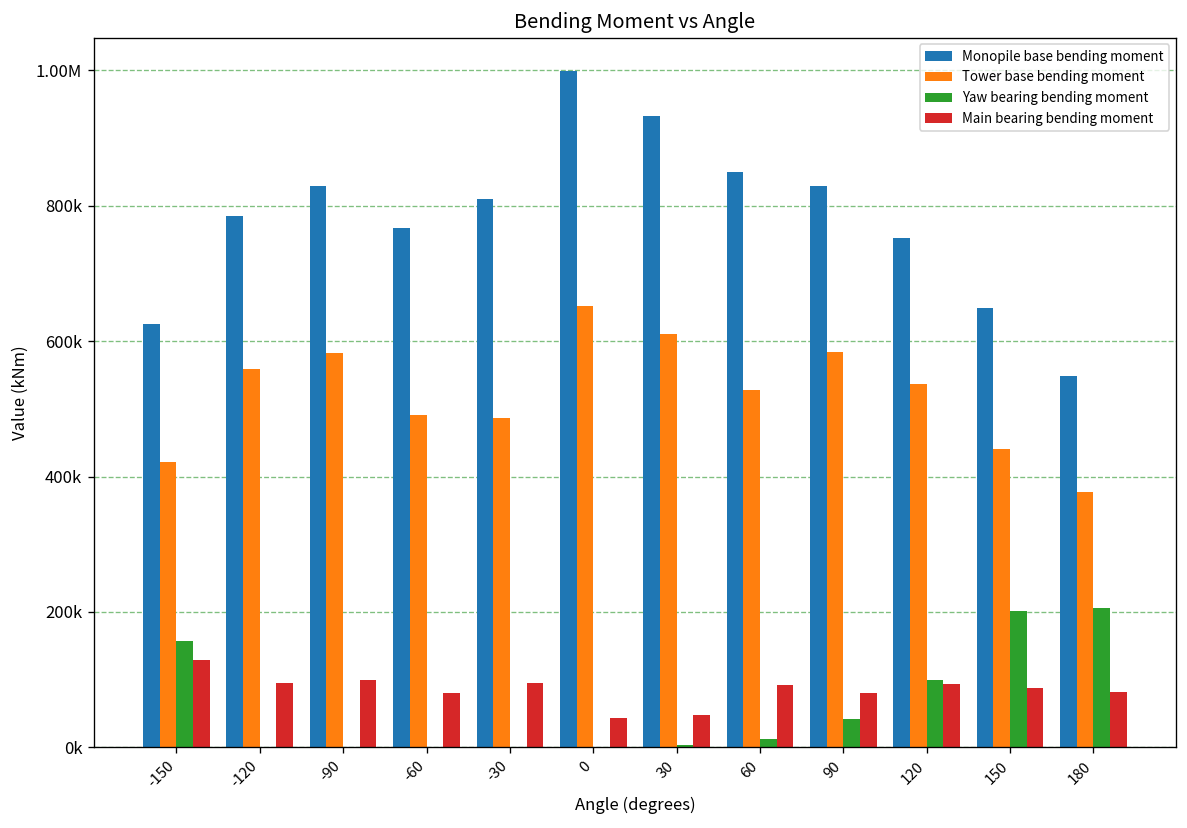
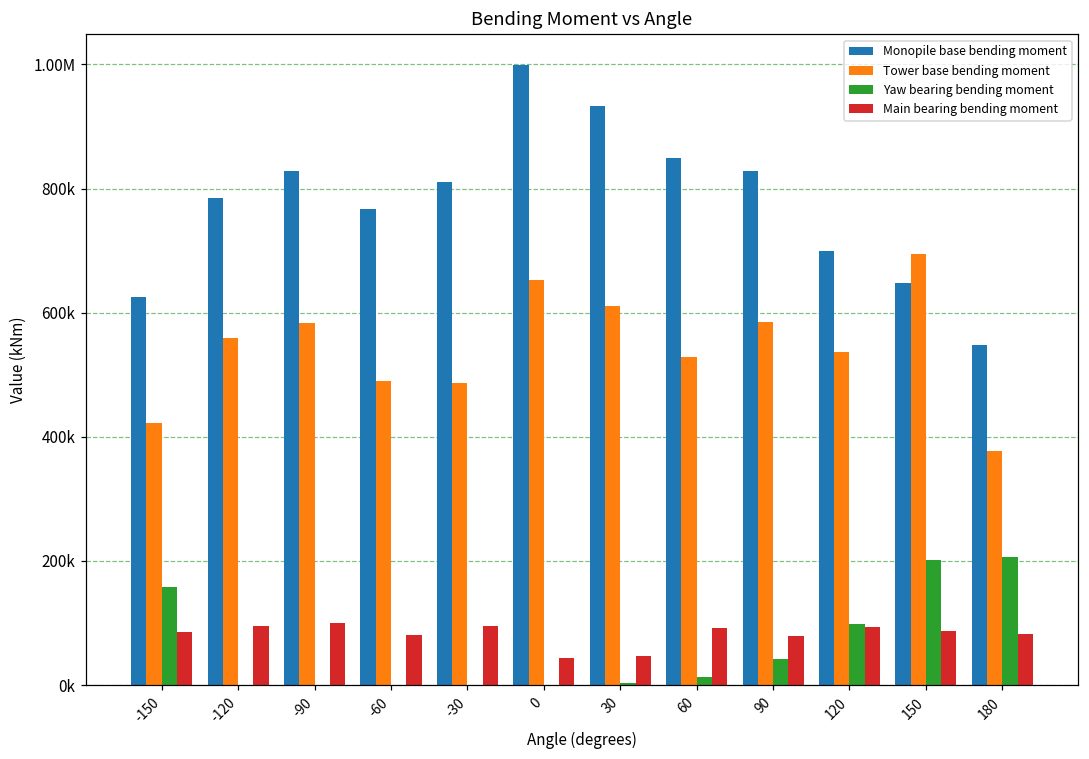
Main bearing bending moment, -150: 130000 -> 90000
Monopile base bending moment, 120: 750000 -> 700000
Tower base bending moment, 150: 440000 -> 700000
